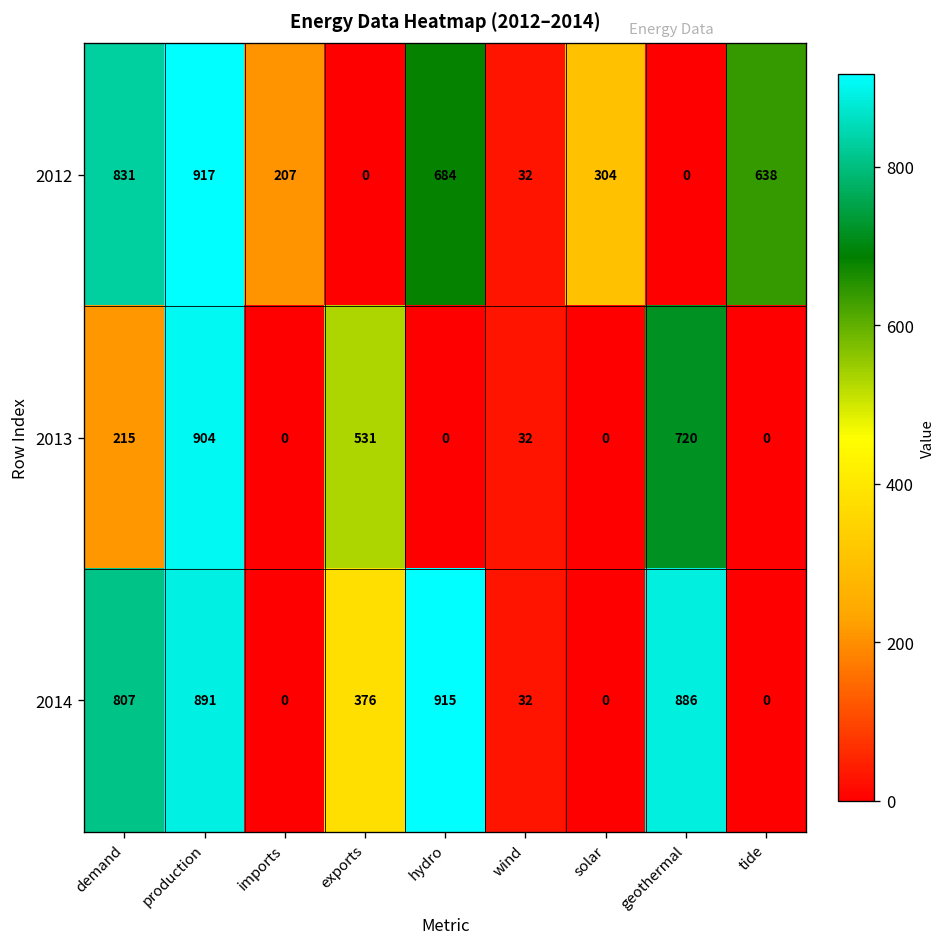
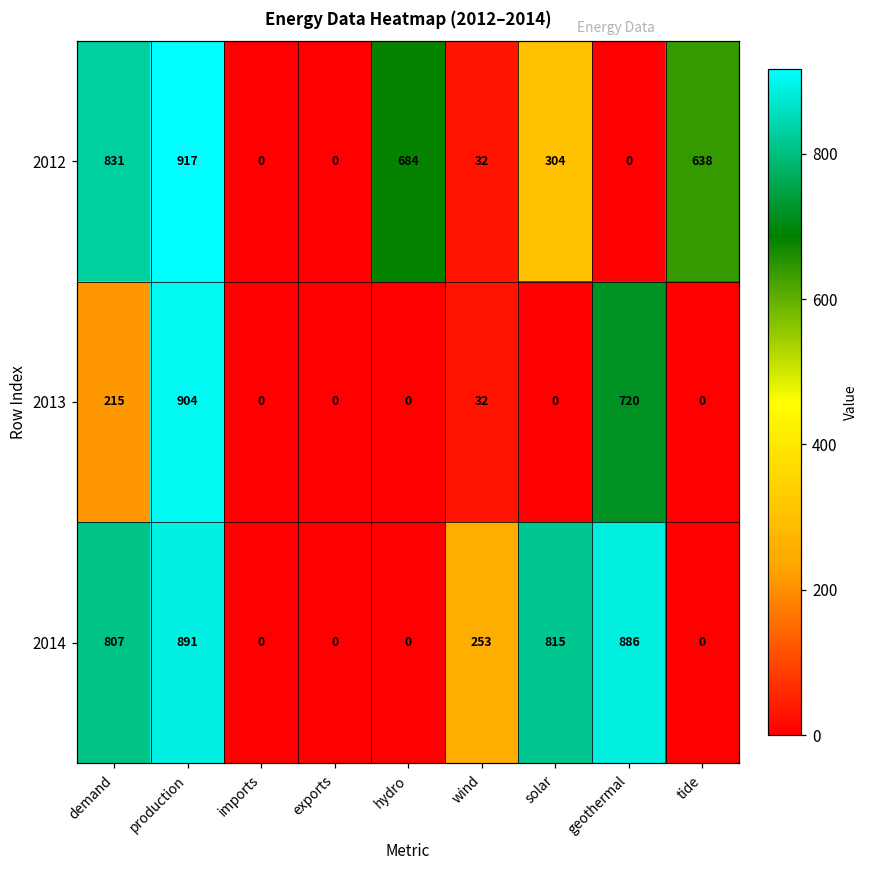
2012, imports: 207 -> 0
2013, exports: 531 -> 0
2014, exports: 376 -> 0
2014, hydro: 915 -> 0
2014, wind: 32 -> 253
2014, solar: 0 -> 815
